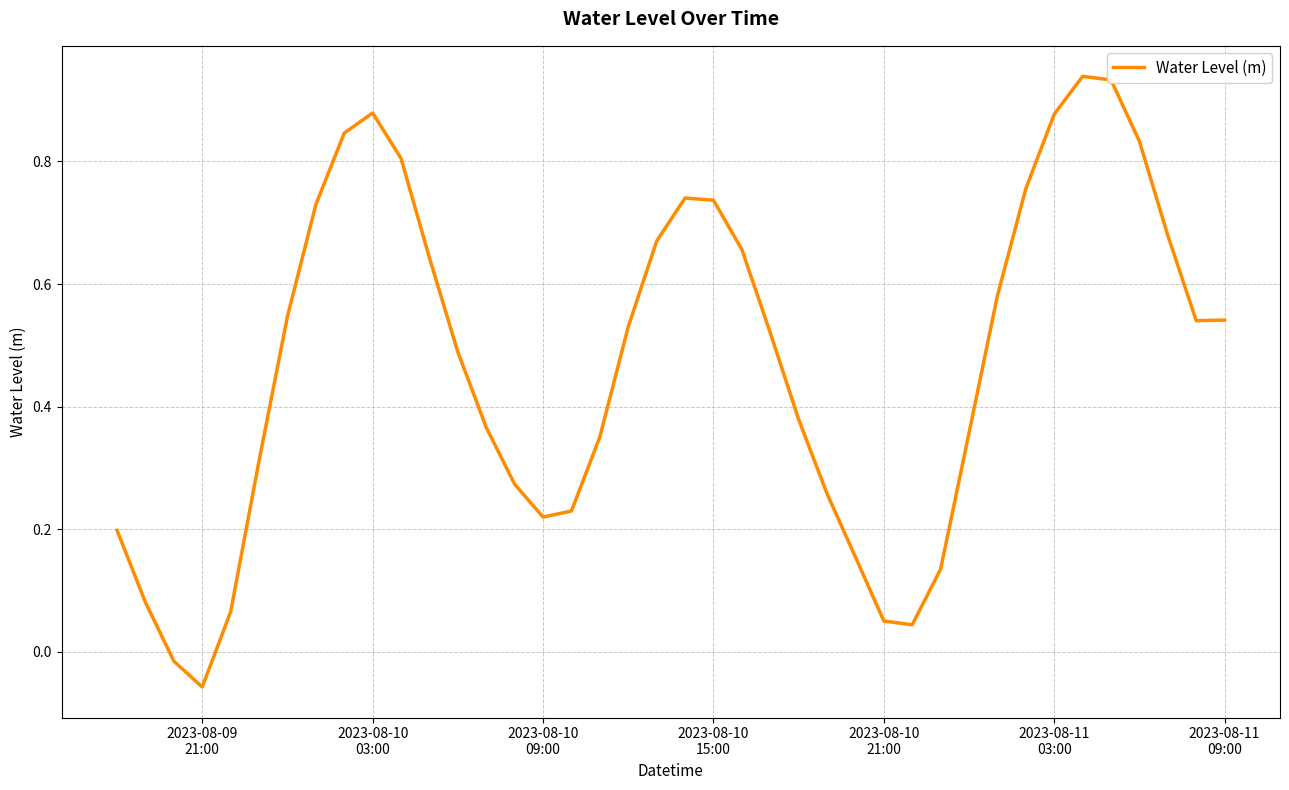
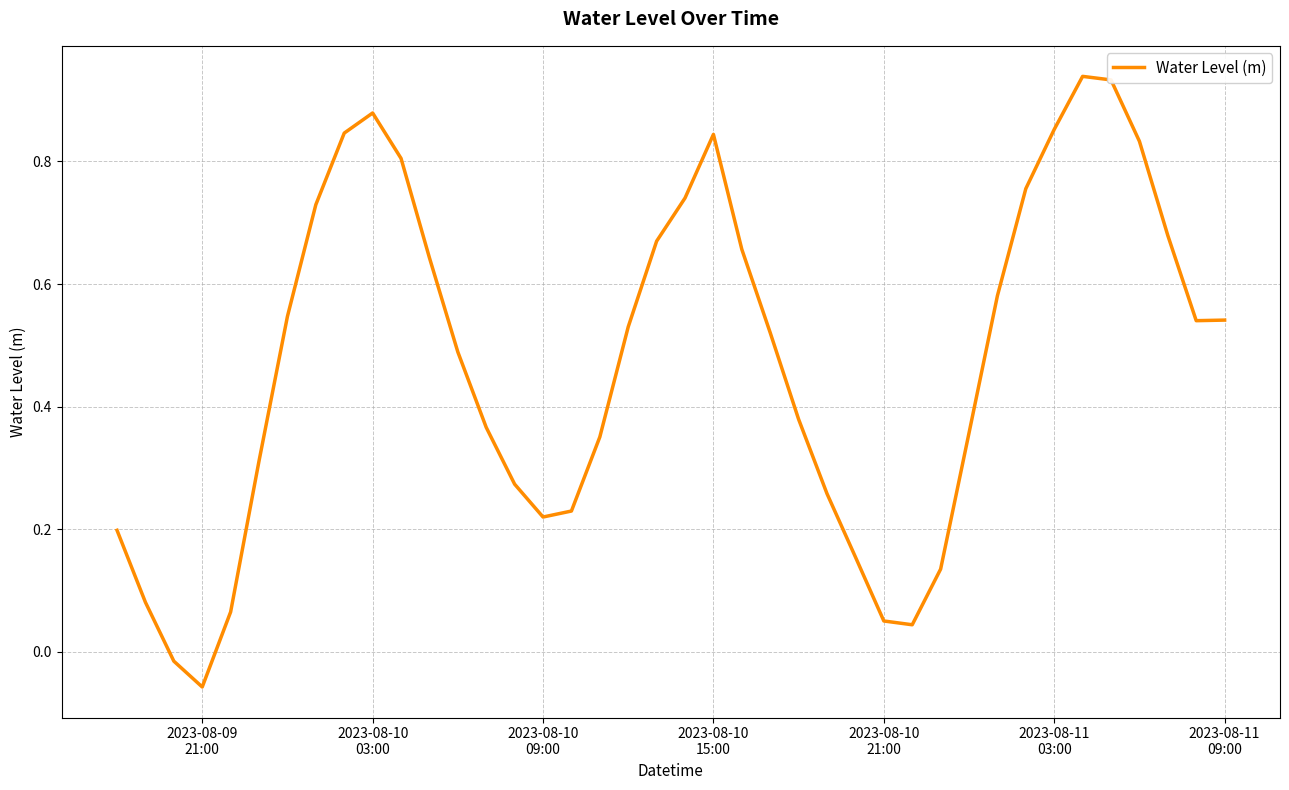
2023-08-10 15:00: 0.74 -> 0.84
2023-08-11 03:00: 0.88 -> 0.85
